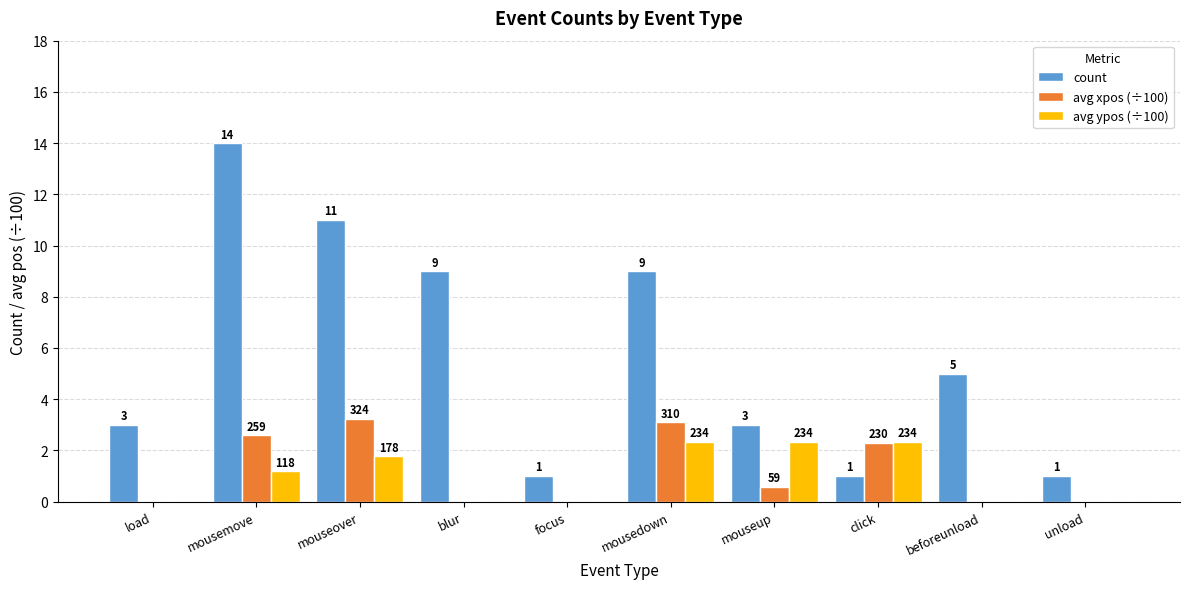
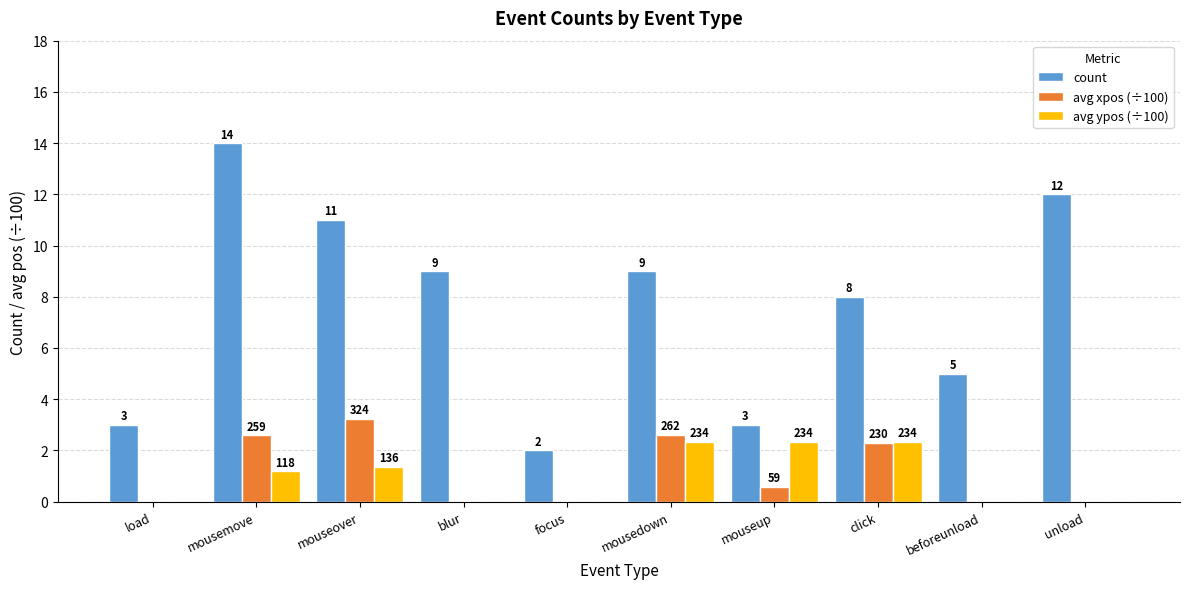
avg ypos (÷100), mouseover: 178 -> 136
count, focus: 1 -> 2
avg xpos (÷100), mousedown: 310 -> 262
count, click: 1 -> 8
count, unload: 1 -> 12
